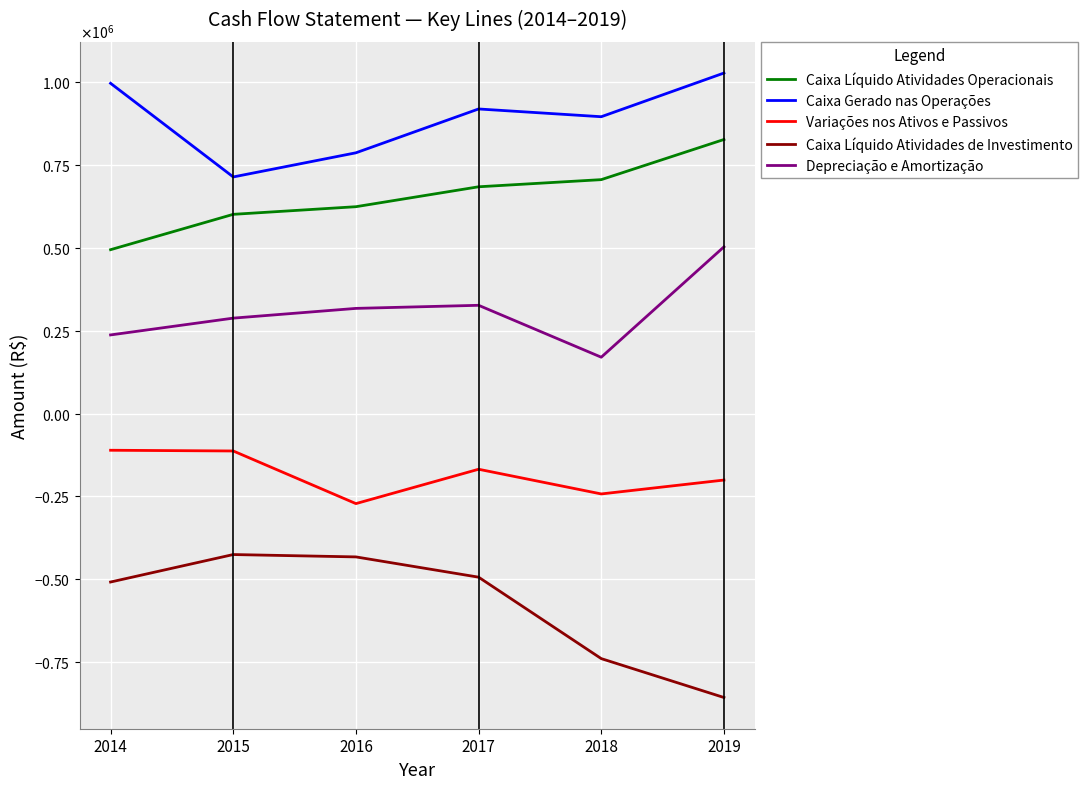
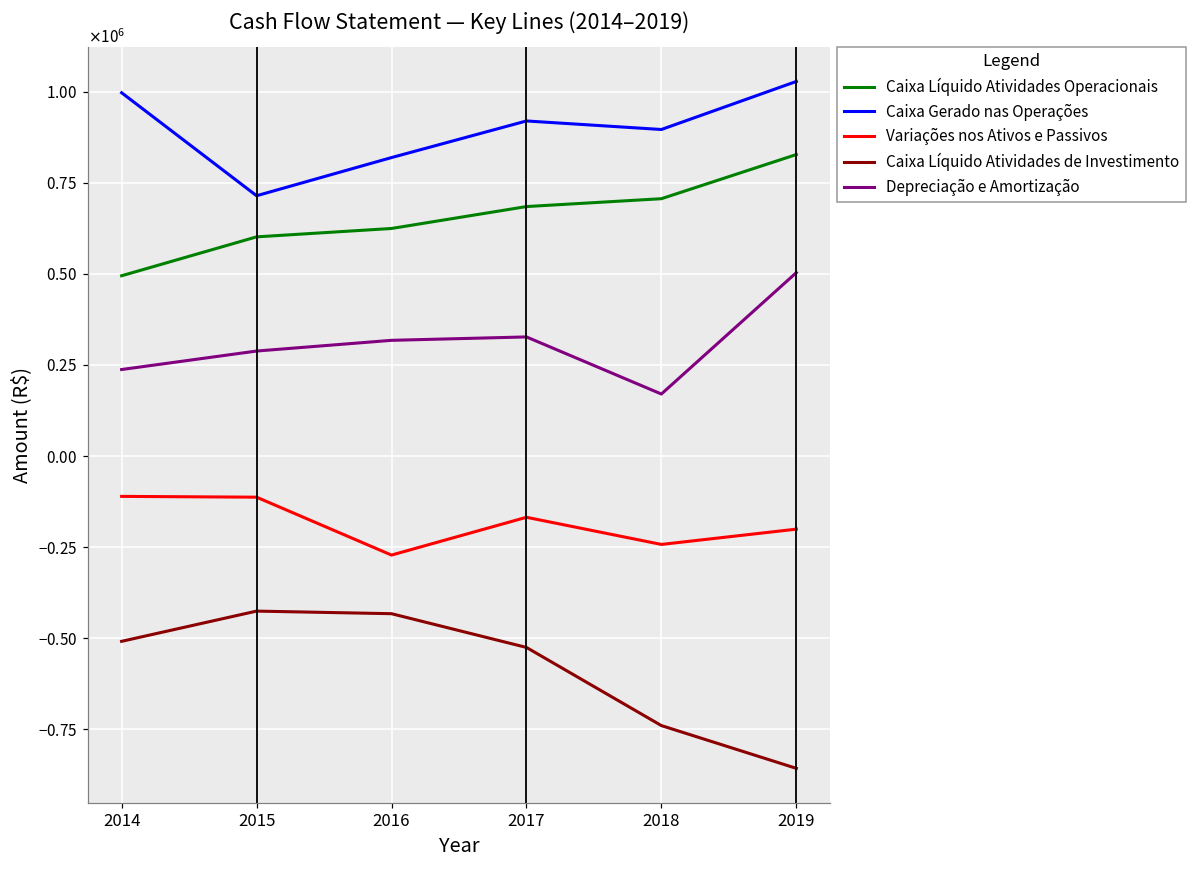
Caixa Gerado nas Operações, 2016: 790000 -> 820000
Caixa Líquido Atividades de Investimento, 2017: -490000 -> -530000
